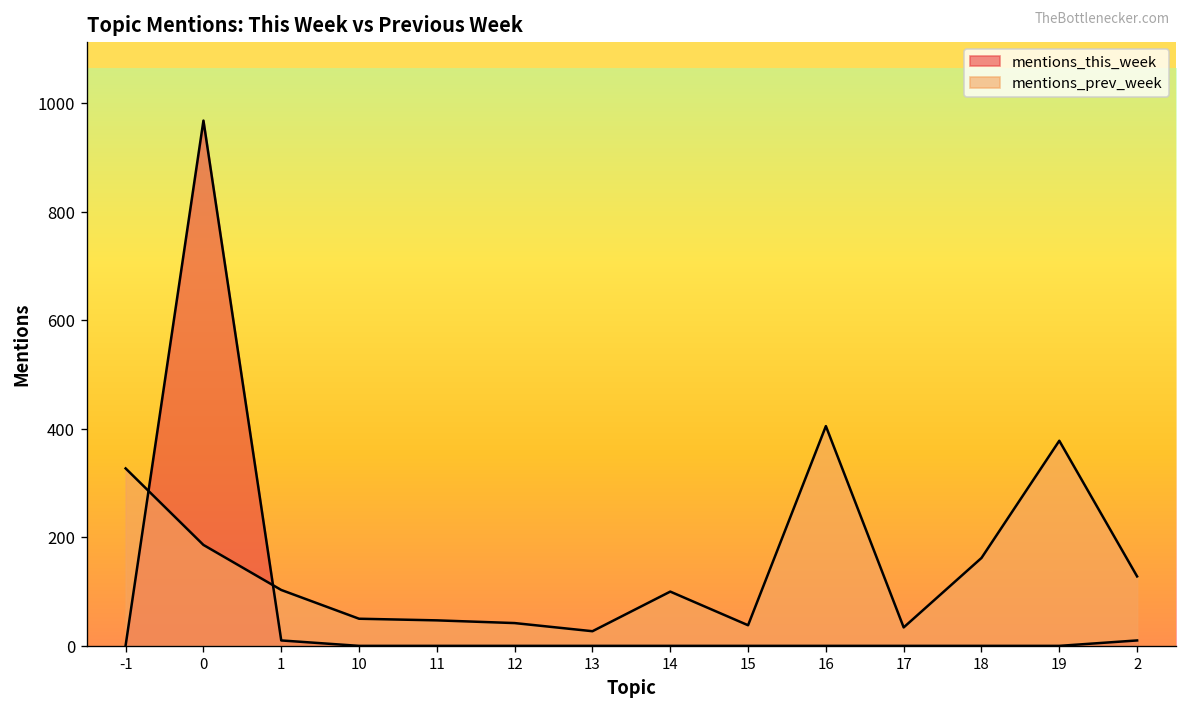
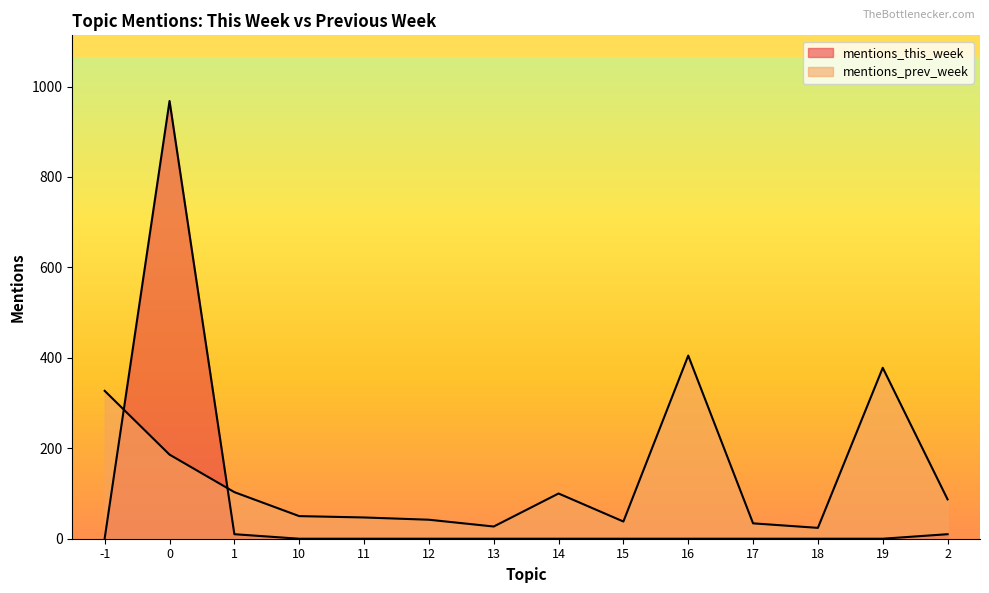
mentions_prev_week, 18: 160 -> 20
mentions_prev_week, 2: 130 -> 90
